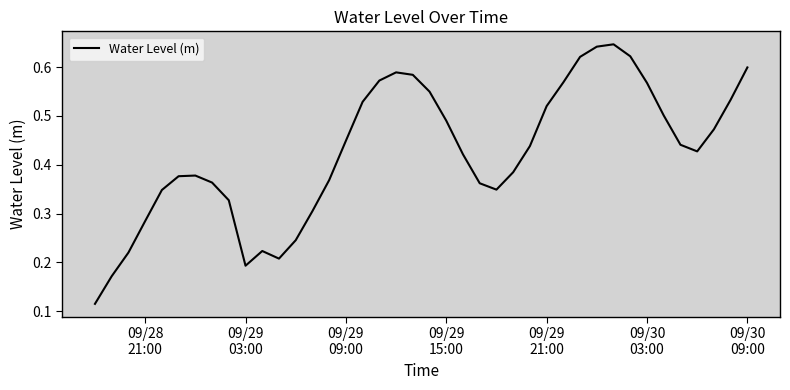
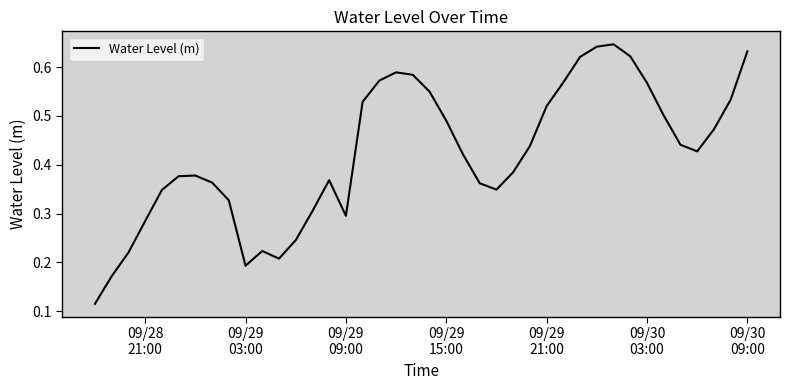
09/29 09:00: 0.45 -> 0.30
09/30 09:00: 0.60 -> 0.63
